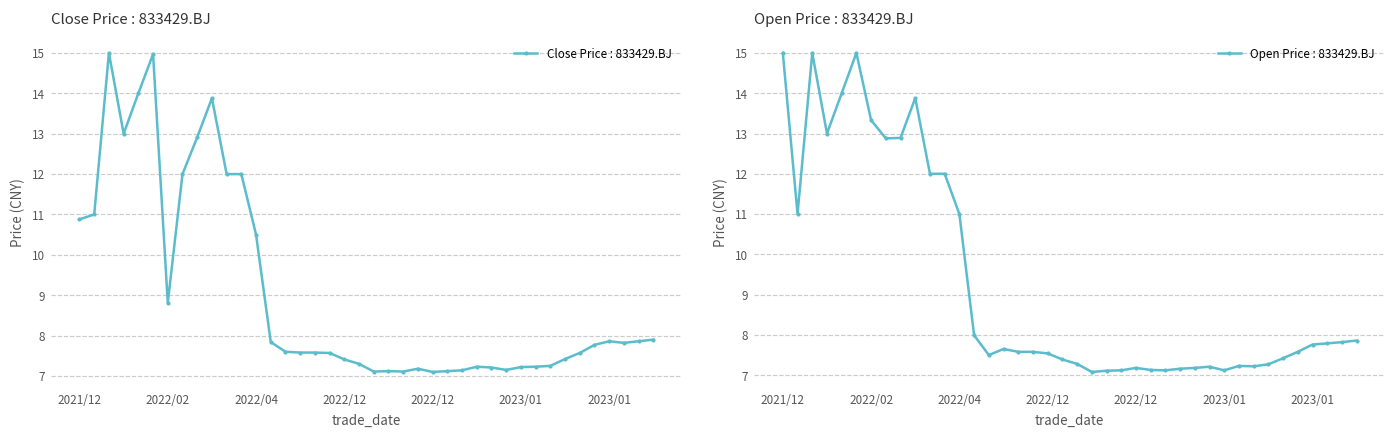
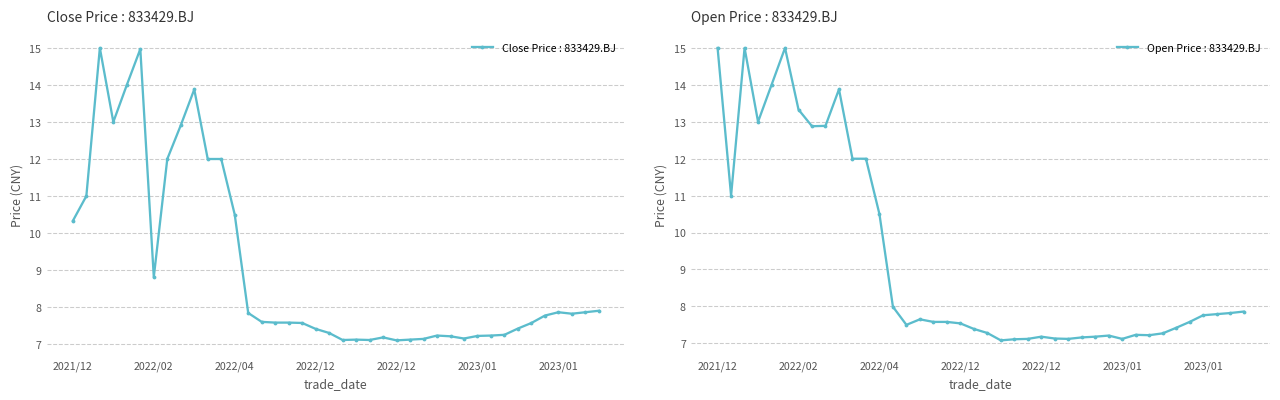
Close Price : 833429.BJ, 2021/12: 10.9 -> 10.3
Open Price : 833429.BJ, 2022/04: 11.0 -> 10.5
